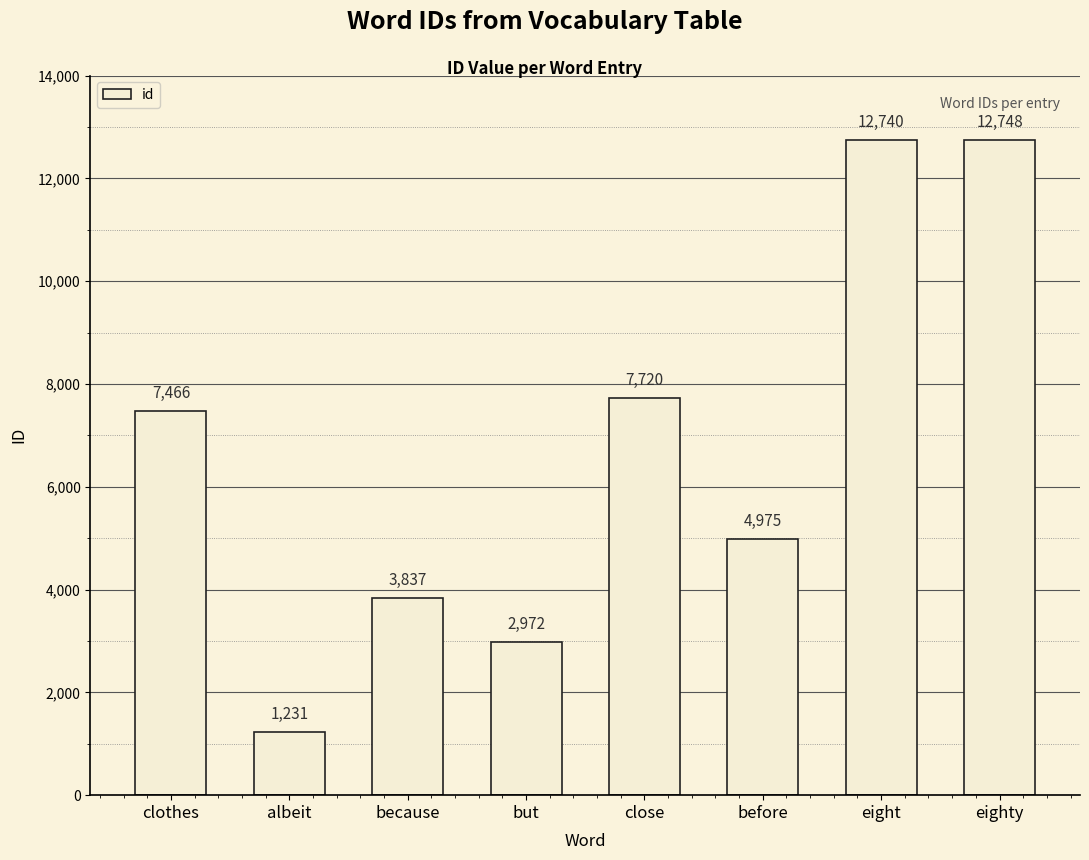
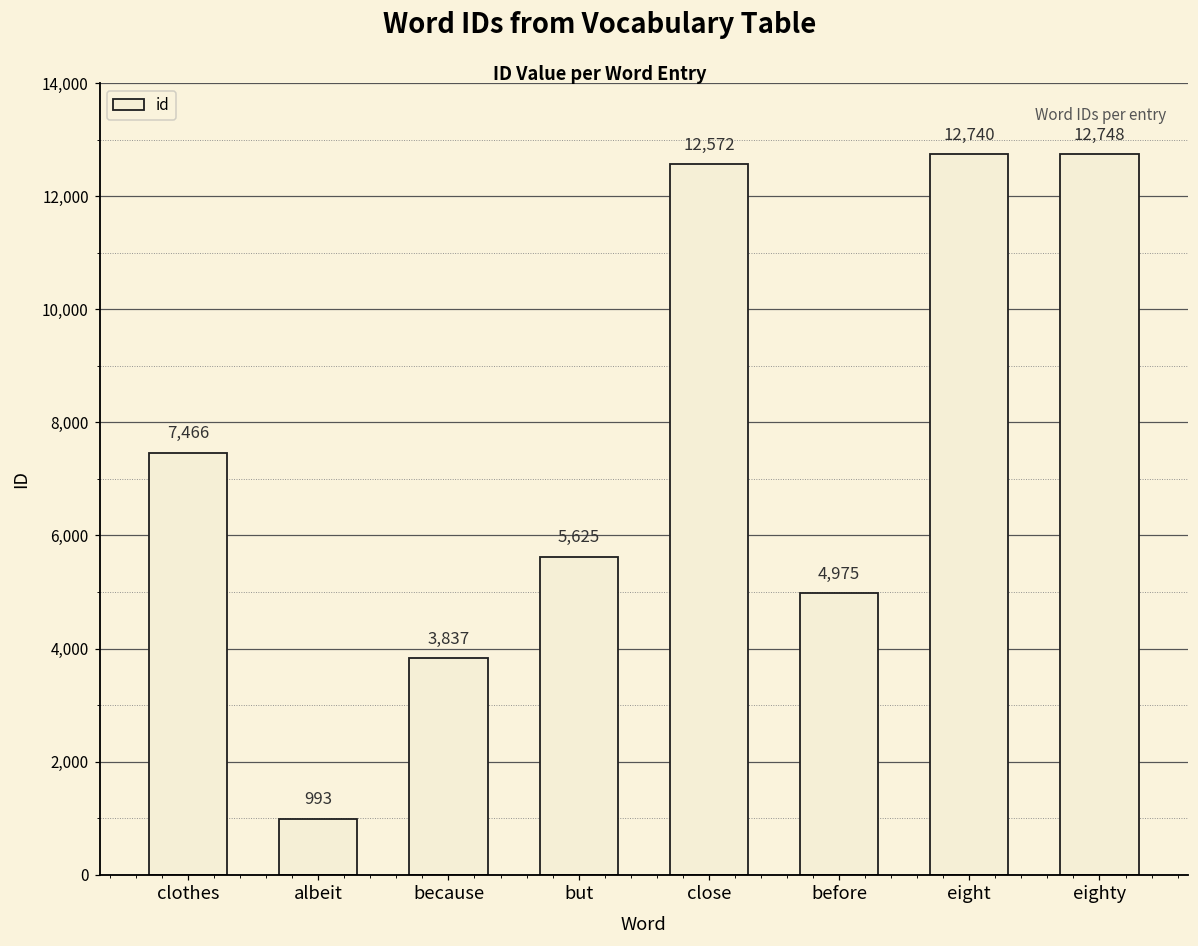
albeit: 1,231 -> 993
but: 2,972 -> 5,625
close: 7,720 -> 12,572
